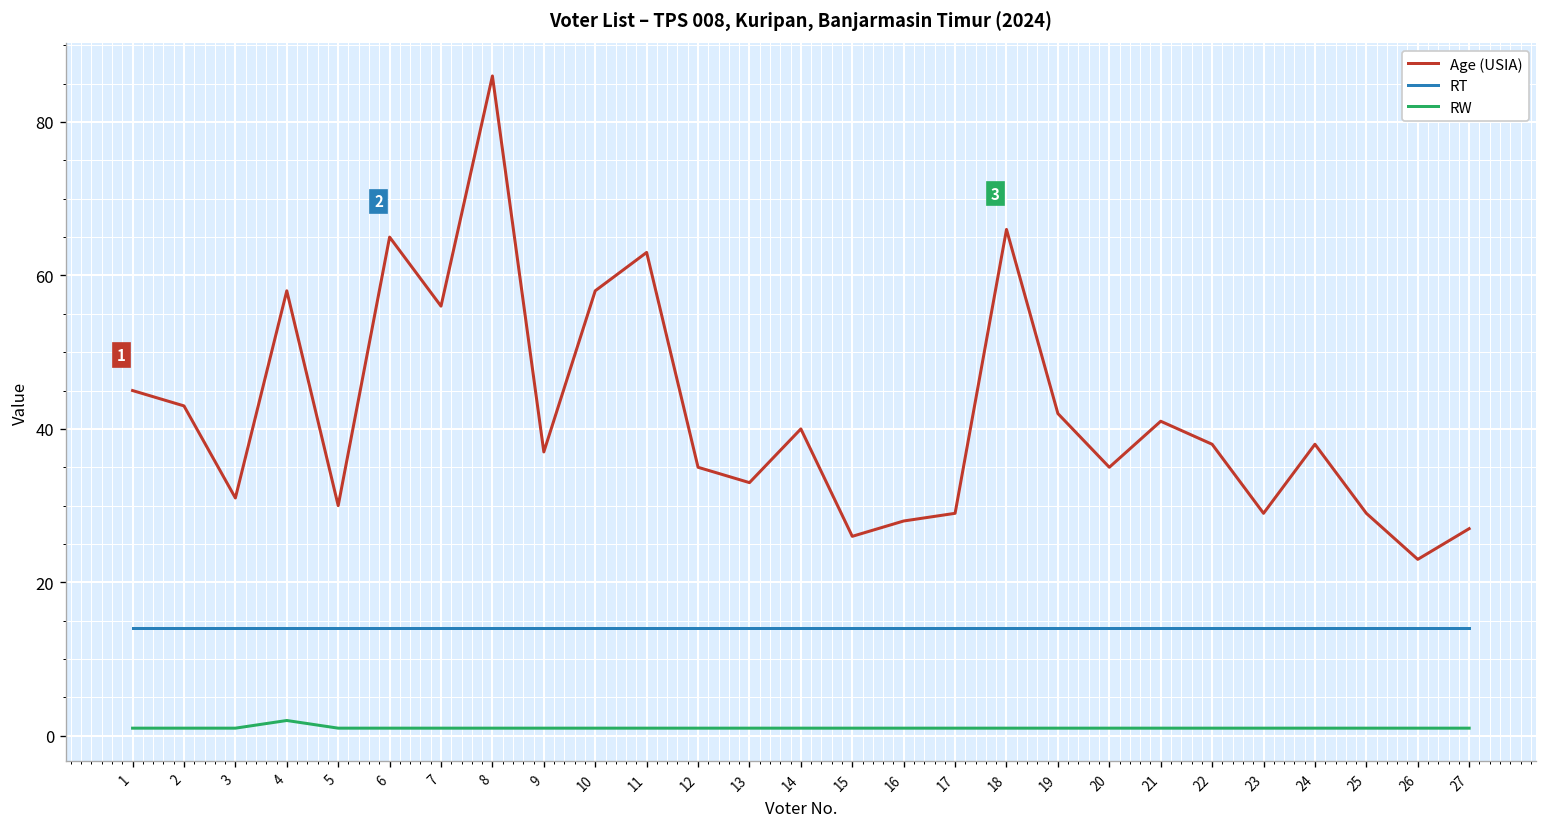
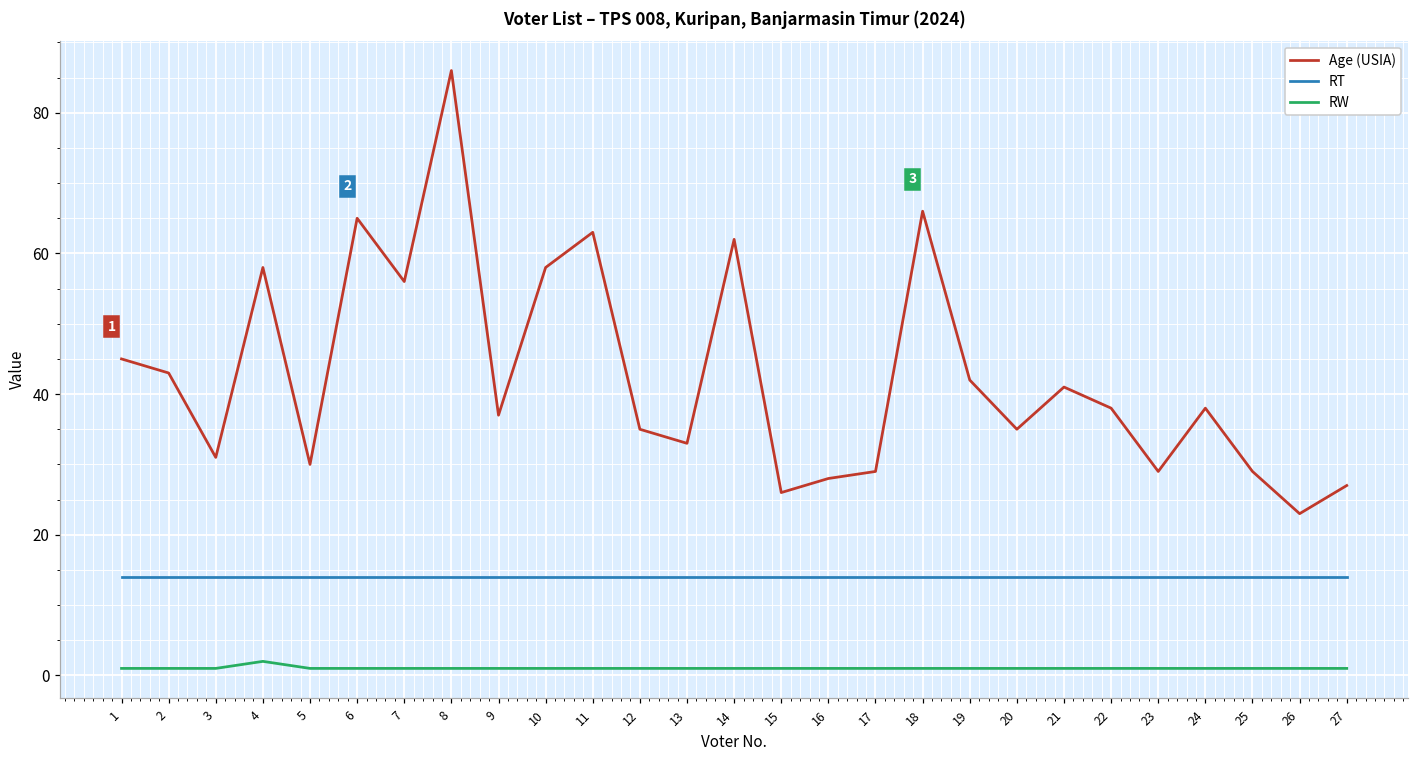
Age (USIA), 14: 40 -> 62
